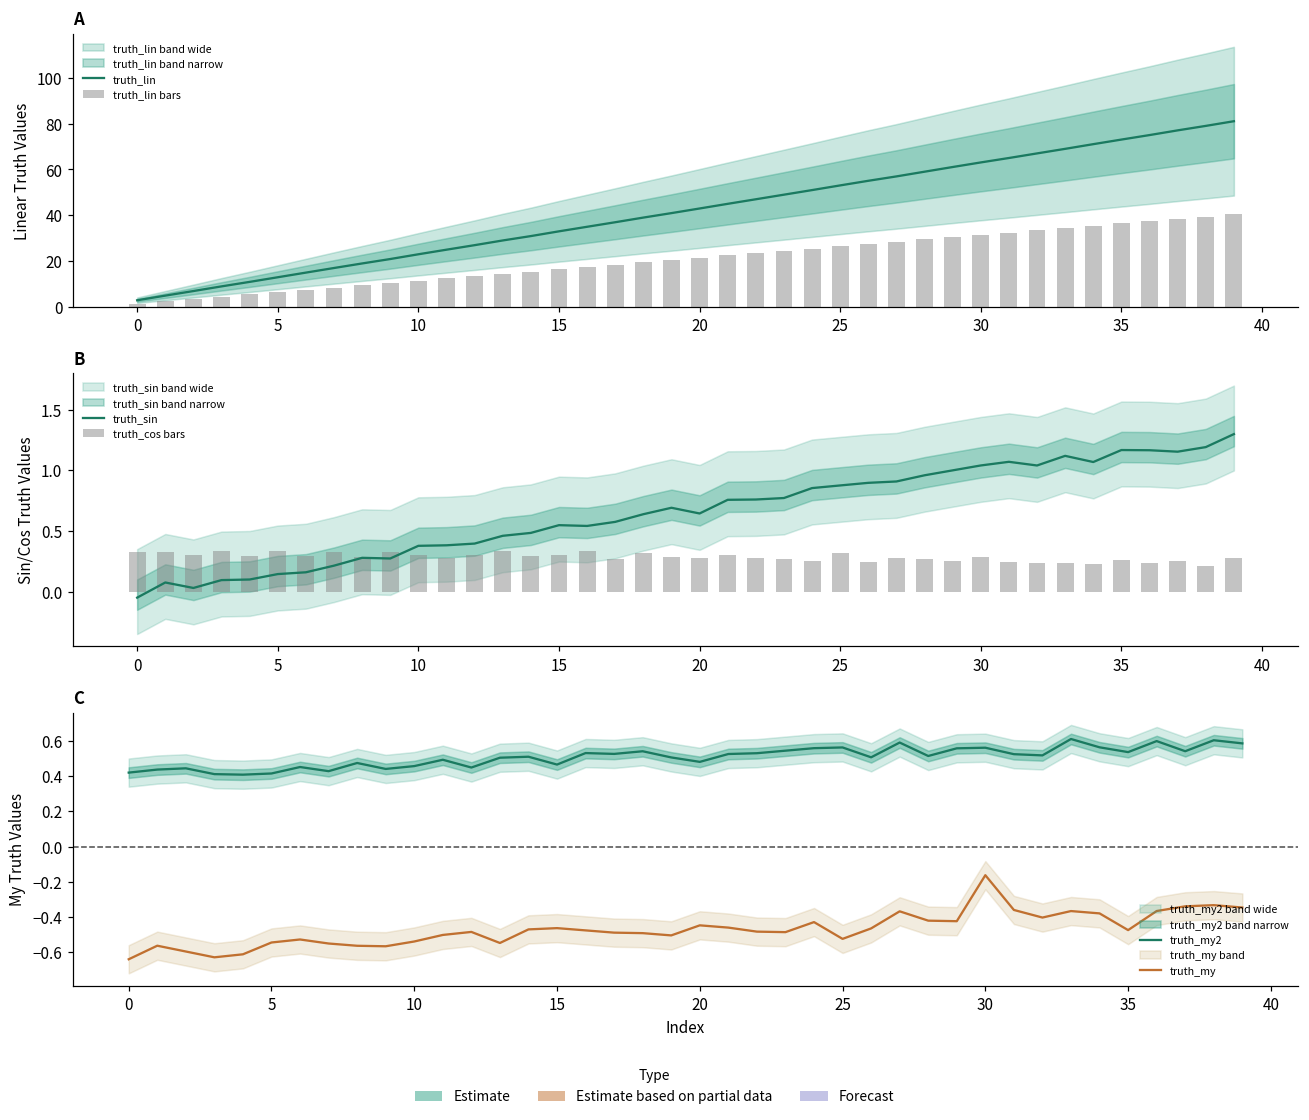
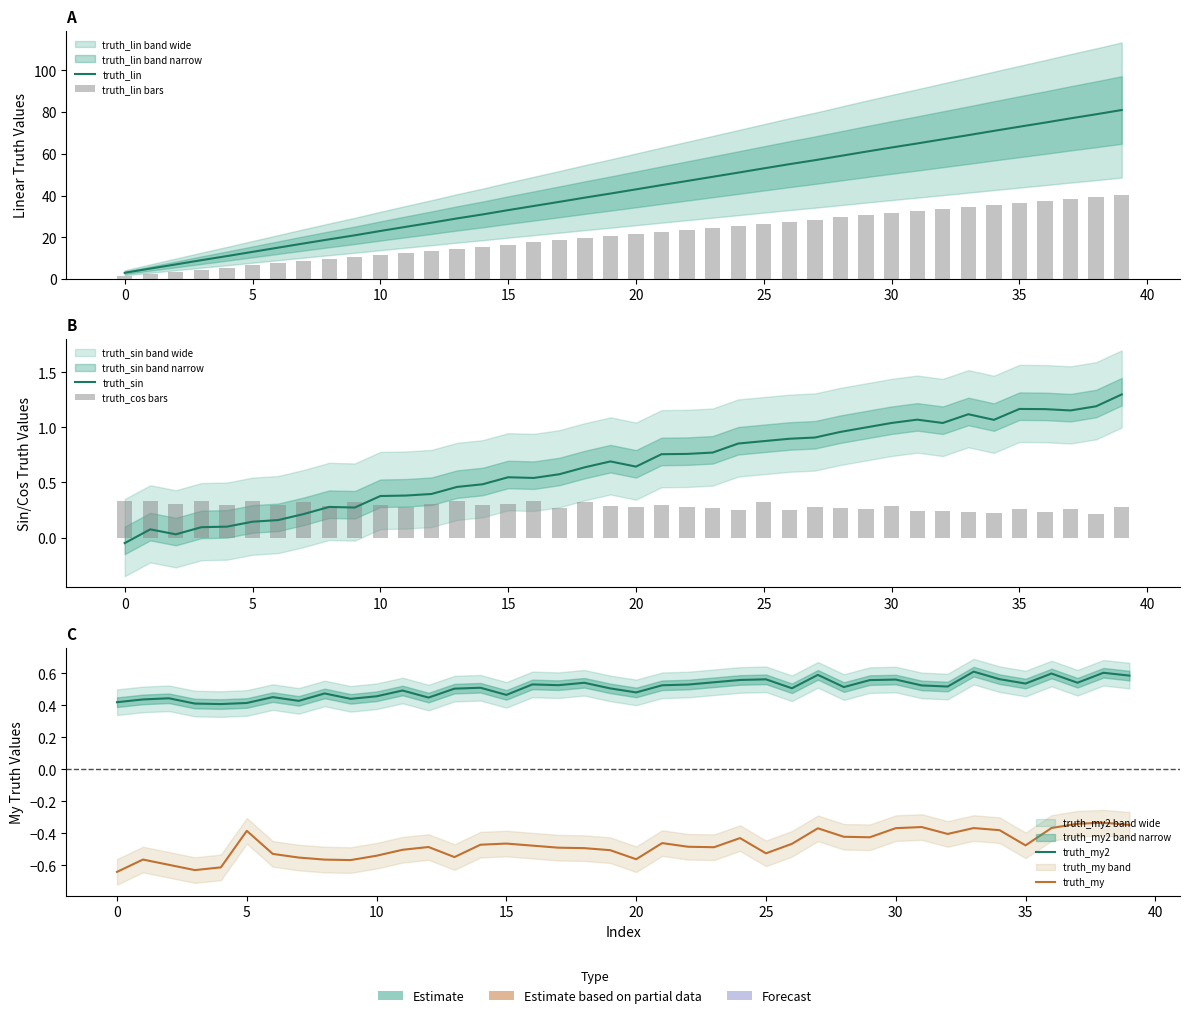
C, truth_my, 5: -0.54 -> -0.38
C, truth_my, 20: -0.45 -> -0.56
C, truth_my, 30: -0.16 -> -0.37
